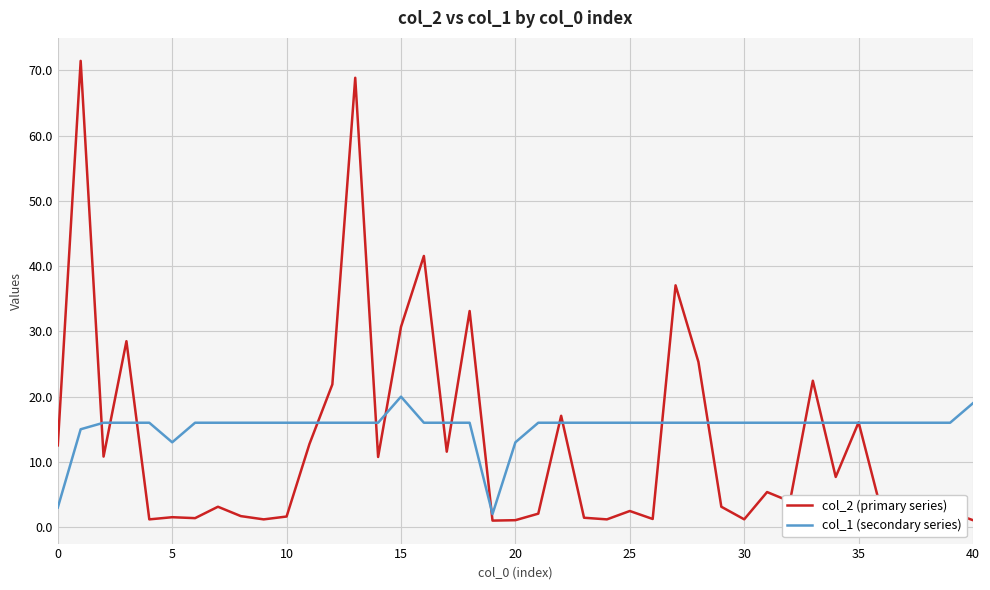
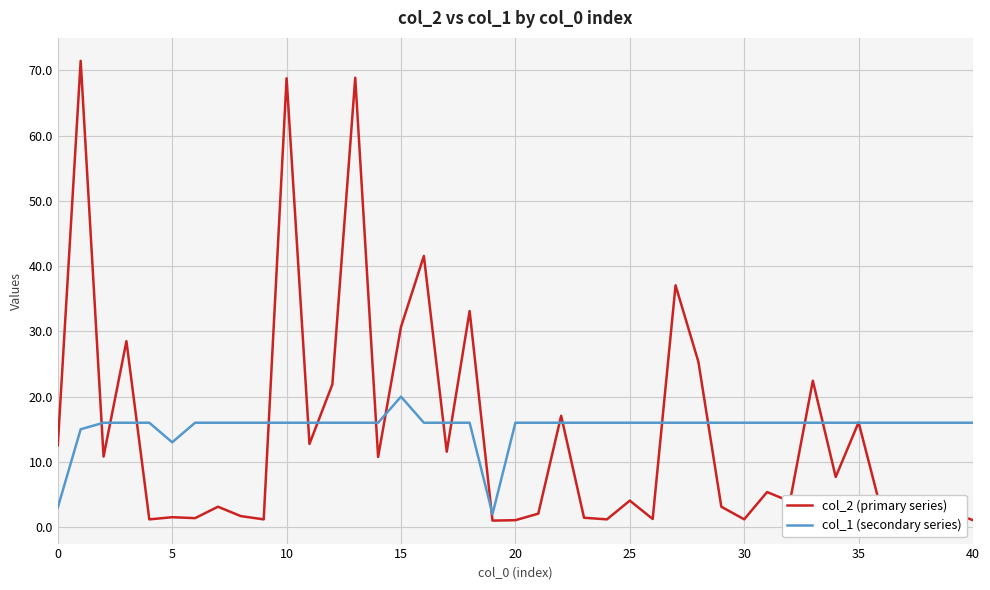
col_2 (primary series), 10: 2 -> 69
col_1 (secondary series), 20: 13 -> 16
col_2 (primary series), 25: 2 -> 4
col_1 (secondary series), 40: 19 -> 16
